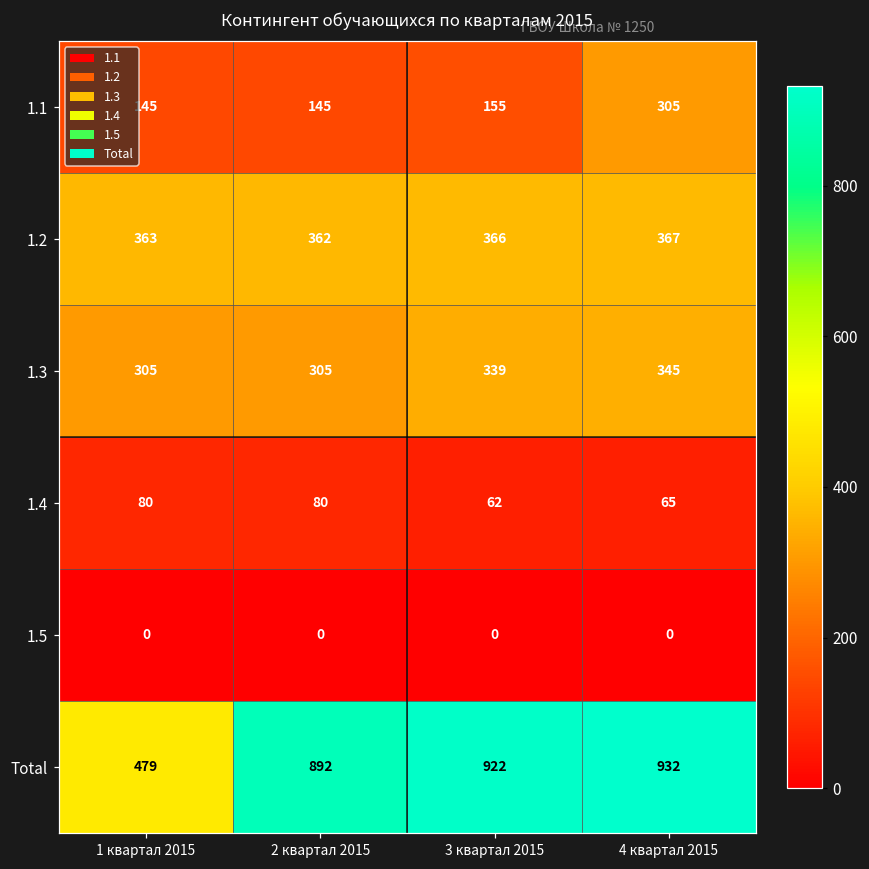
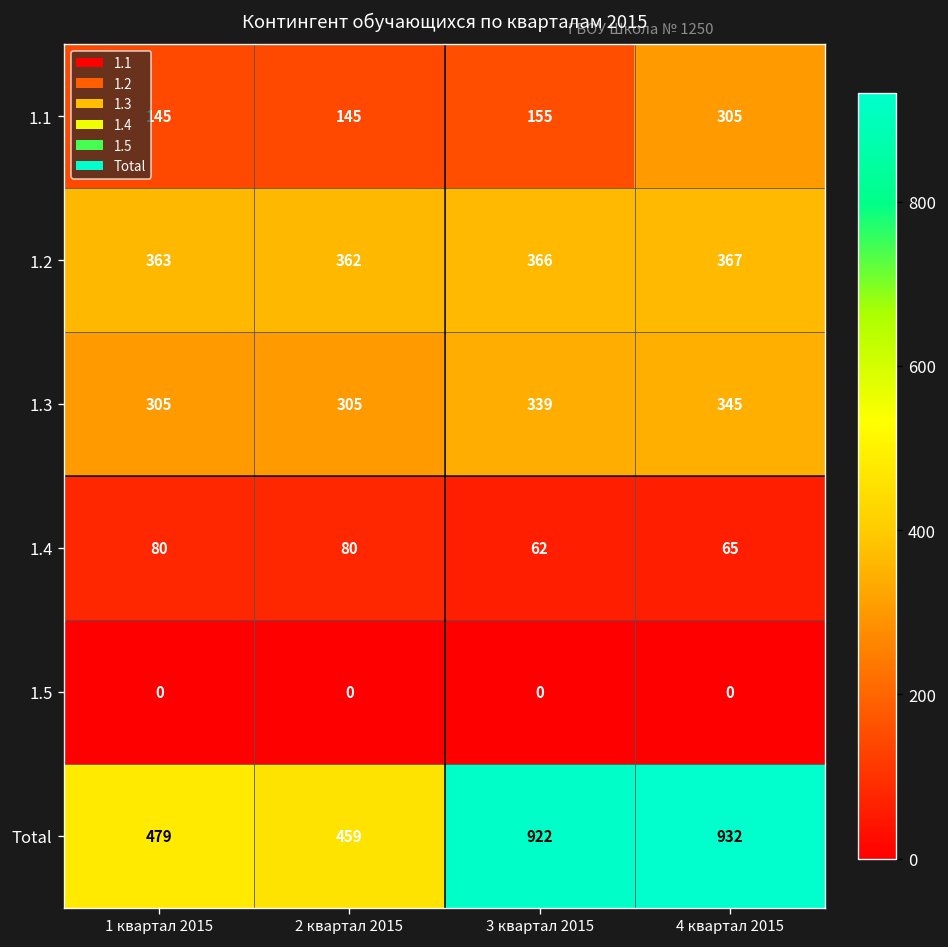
Total, 2 квартал 2015: 892 -> 459
